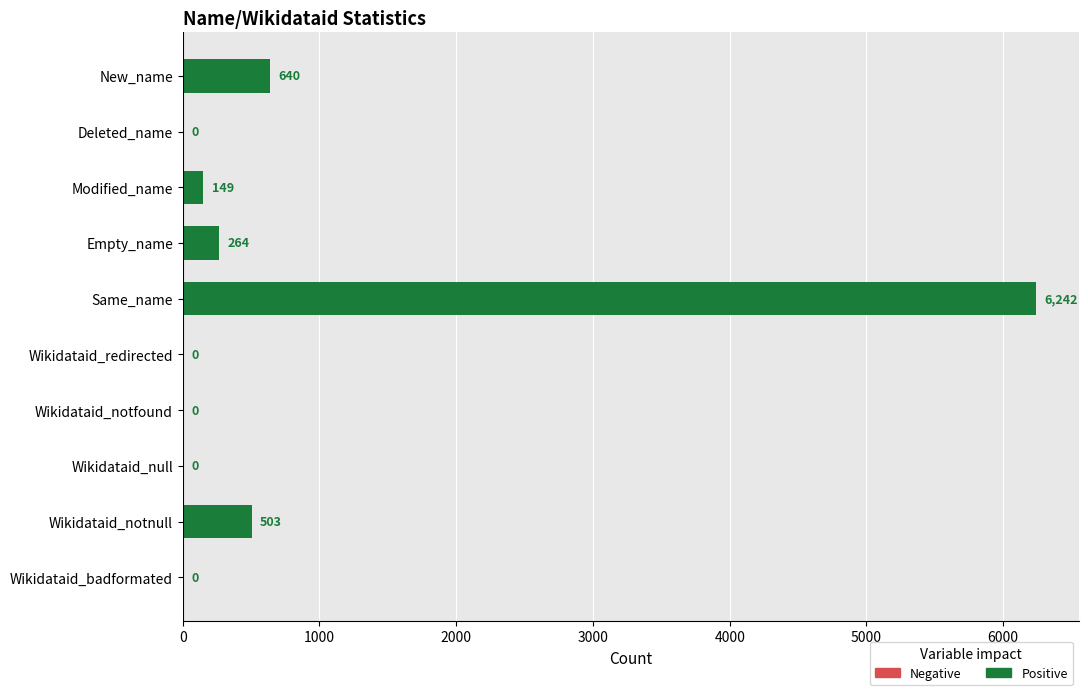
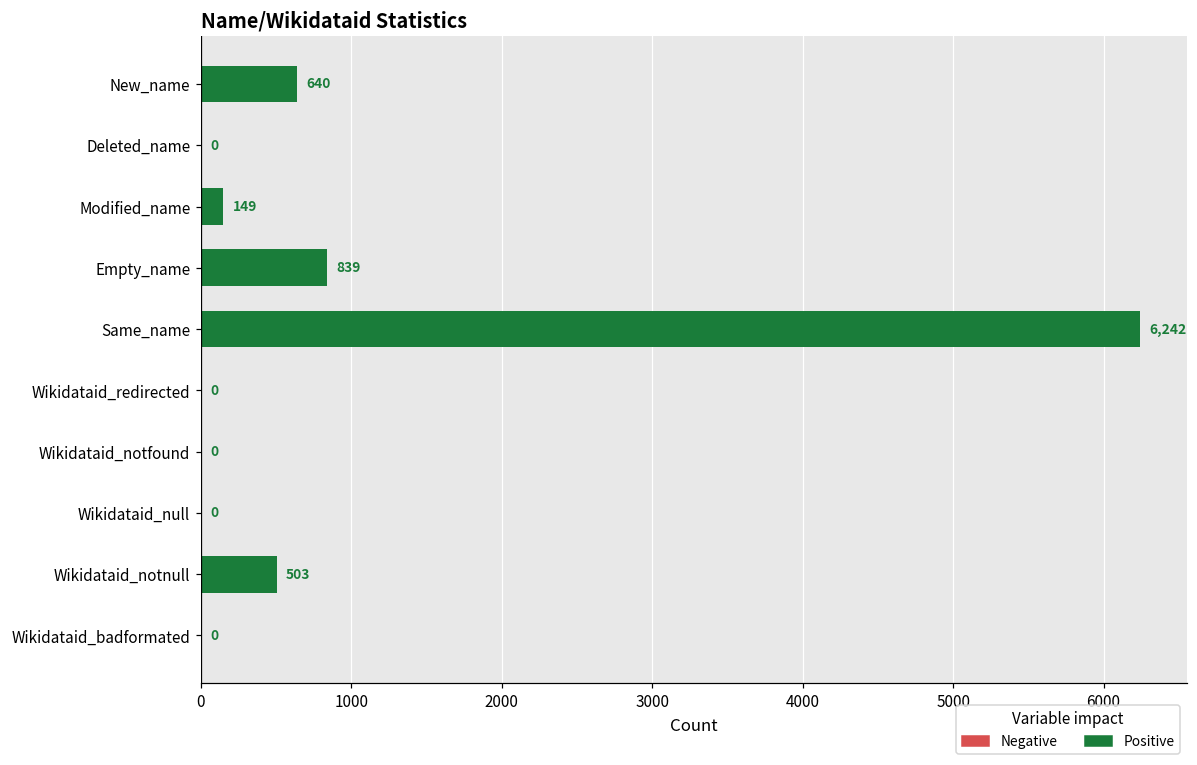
Positive, Empty_name: 264 -> 839
